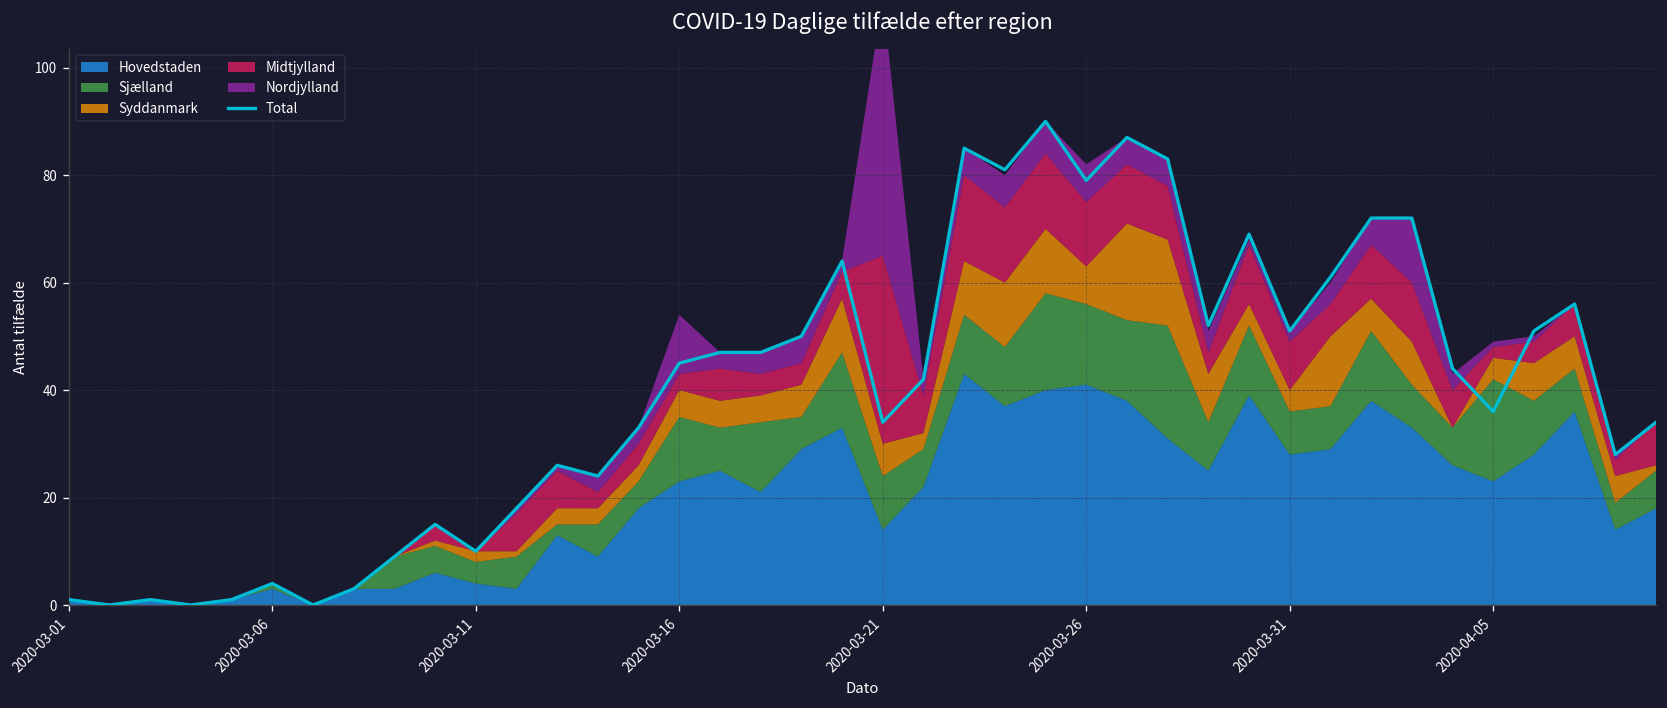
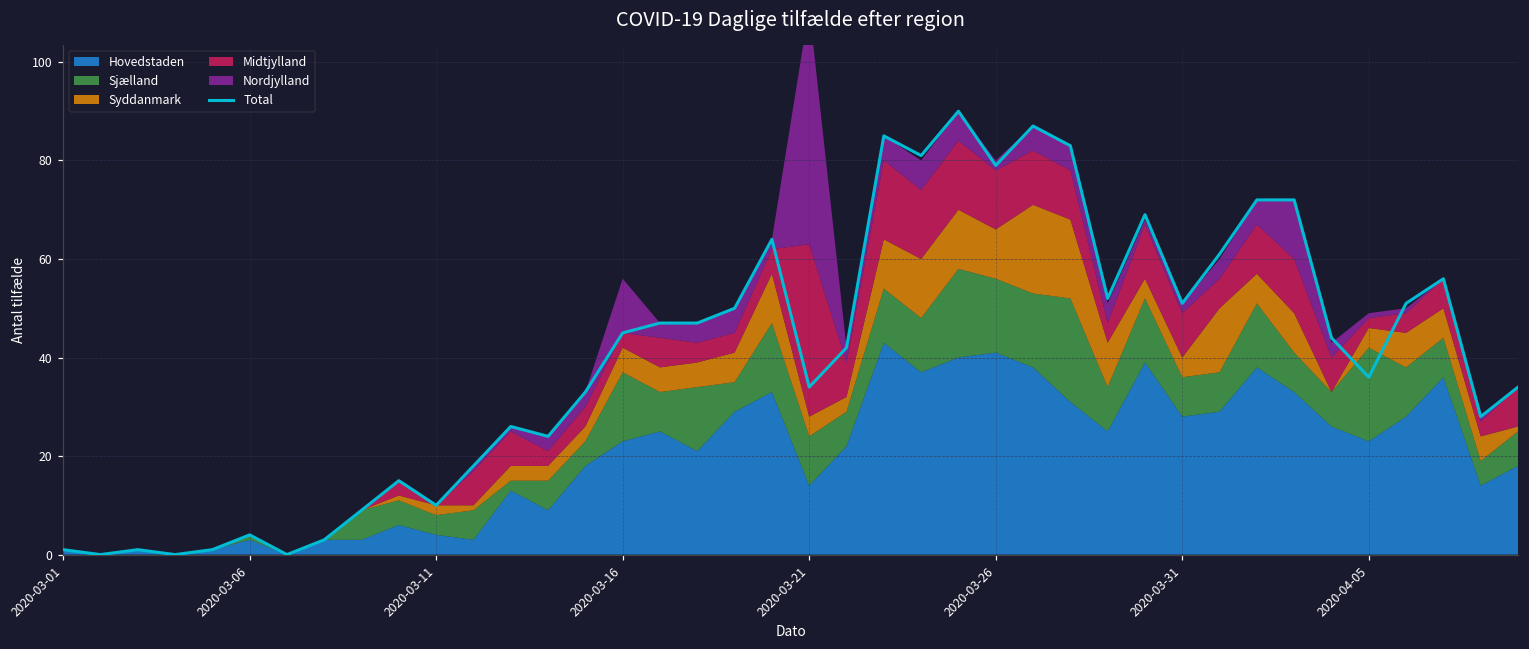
Sjælland, 2020-03-16: 12 -> 14
Syddanmark, 2020-03-21: 6 -> 4
Syddanmark, 2020-03-26: 7 -> 10
Nordjylland, 2020-03-26: 7 -> 2
